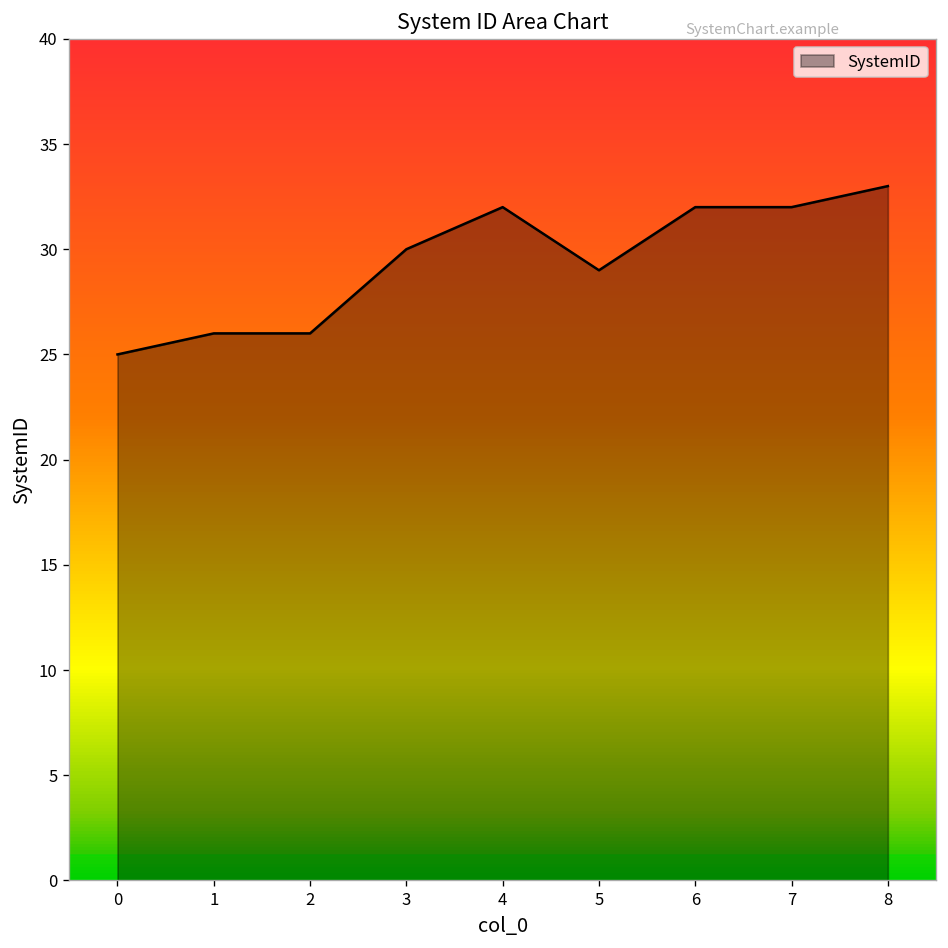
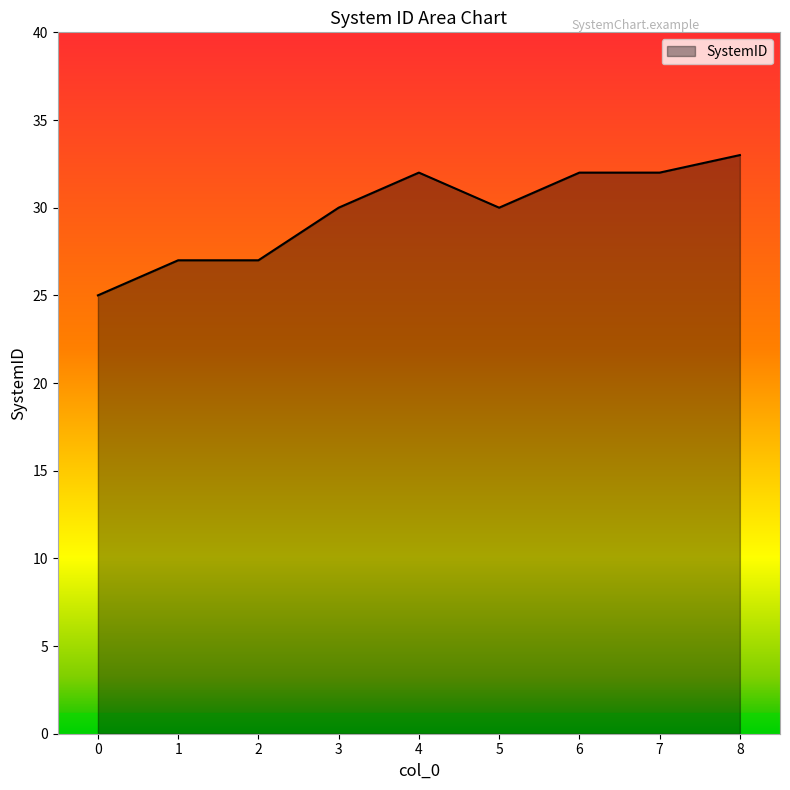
1: 26 -> 27
2: 26 -> 27
5: 29 -> 30
